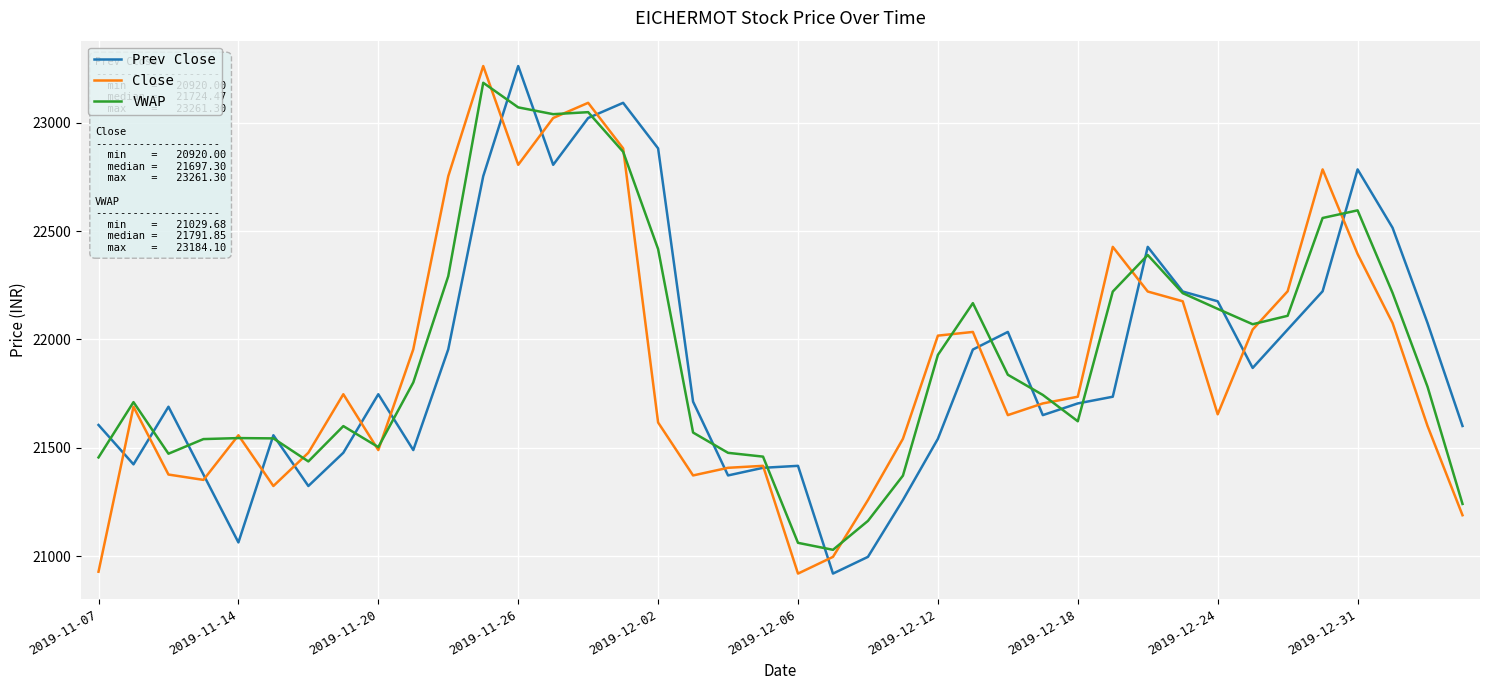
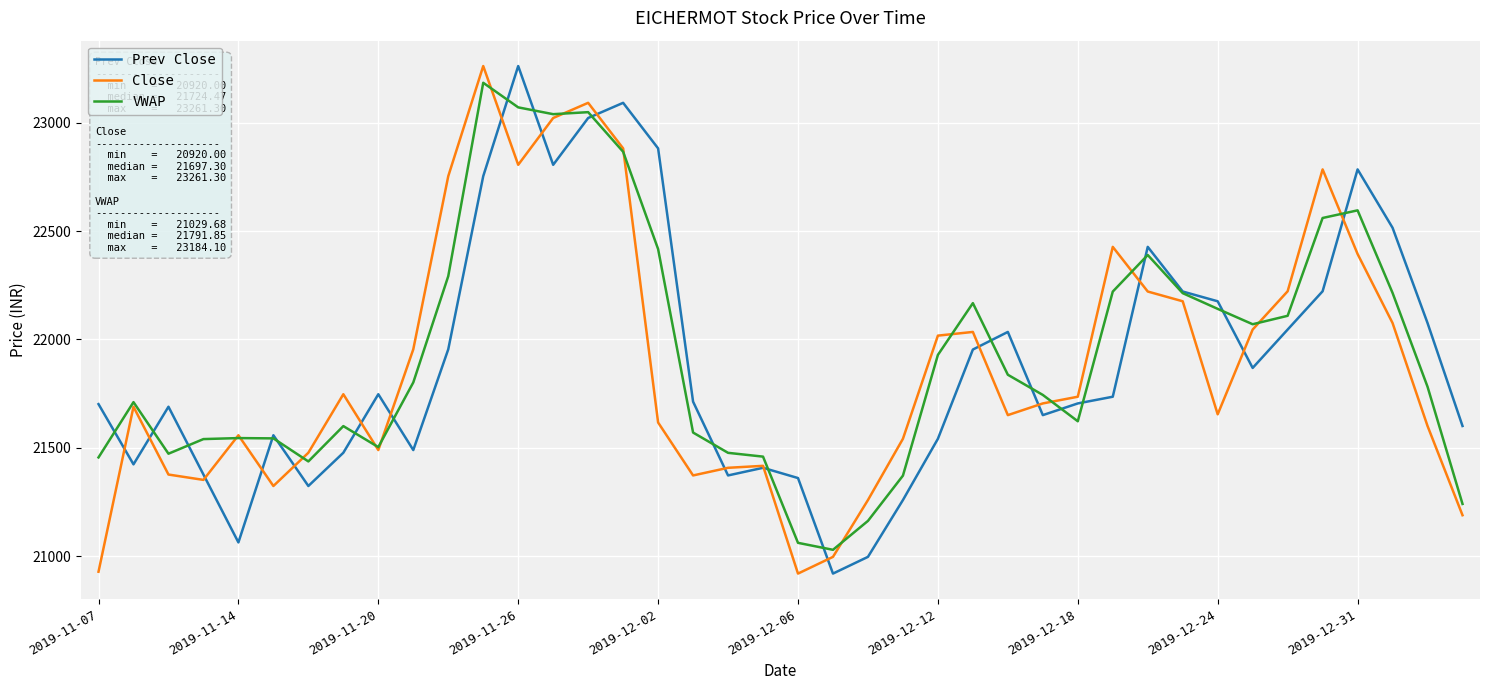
Prev Close, 2019-11-07: 21610 -> 21700
Prev Close, 2019-12-06: 21420 -> 21360
